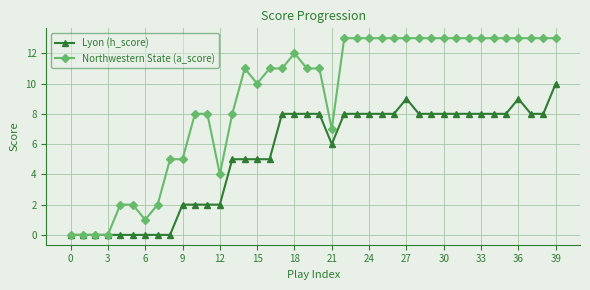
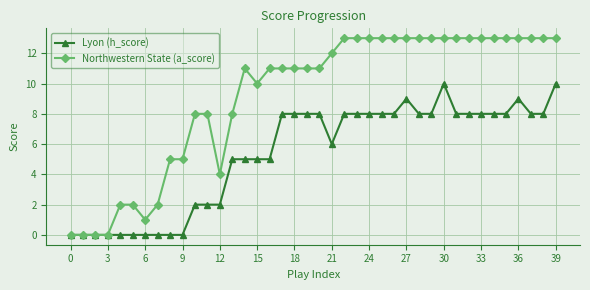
Lyon (h_score), 9: 2 -> 0
Northwestern State (a_score), 18: 12 -> 11
Northwestern State (a_score), 21: 7 -> 12
Lyon (h_score), 30: 8 -> 10
